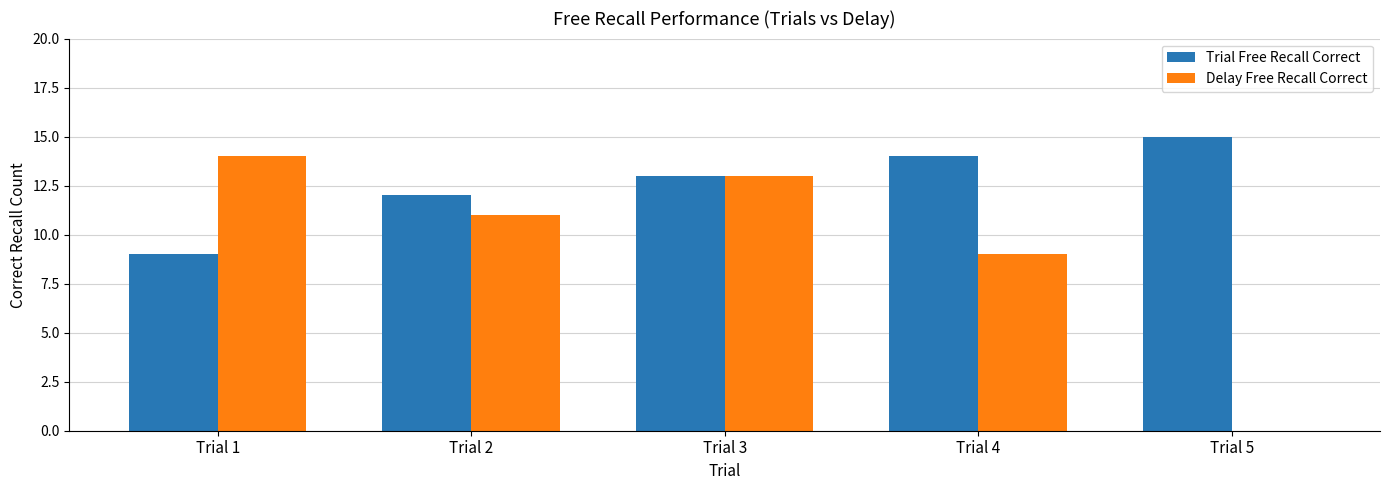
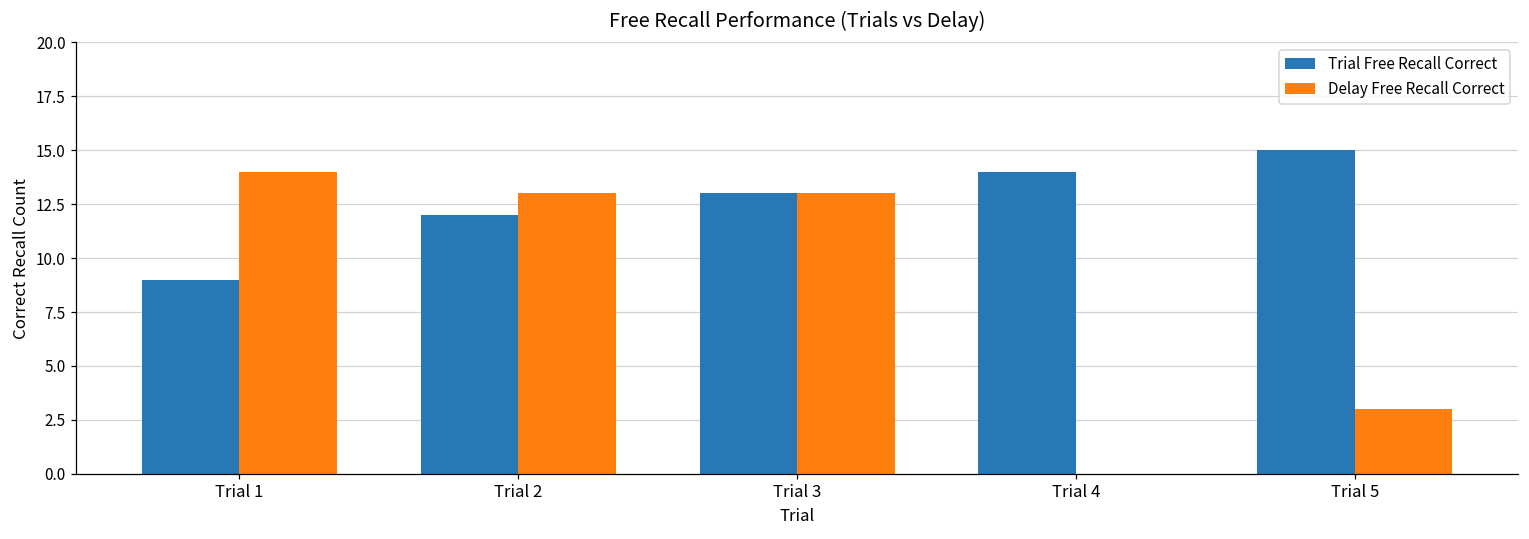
Delay Free Recall Correct, Trial 2: 11 -> 13
Delay Free Recall Correct, Trial 4: 9 -> 0
Delay Free Recall Correct, Trial 5: 0 -> 3
